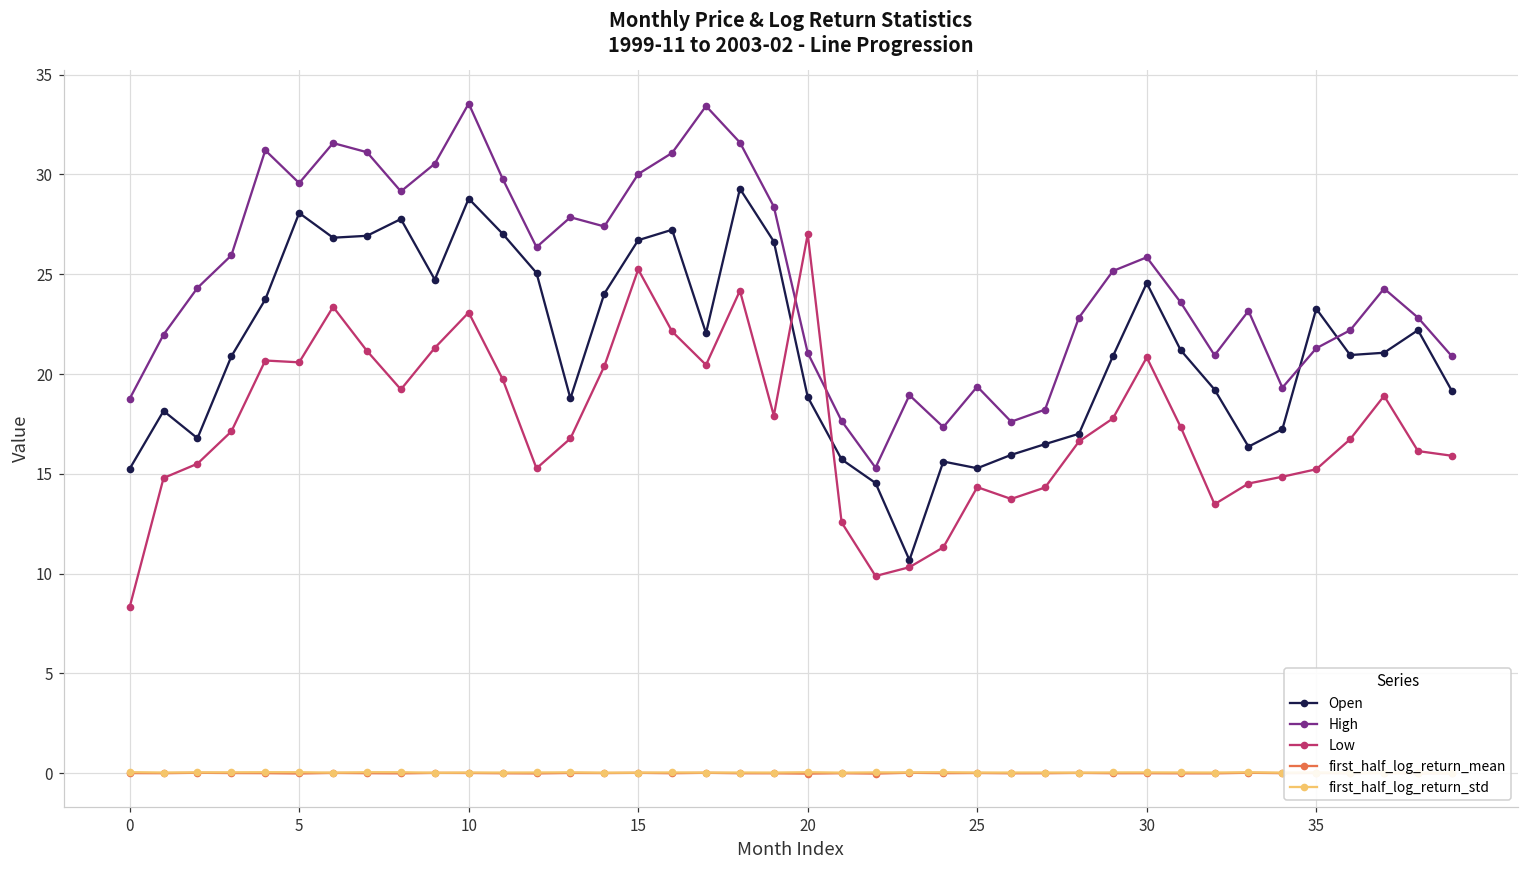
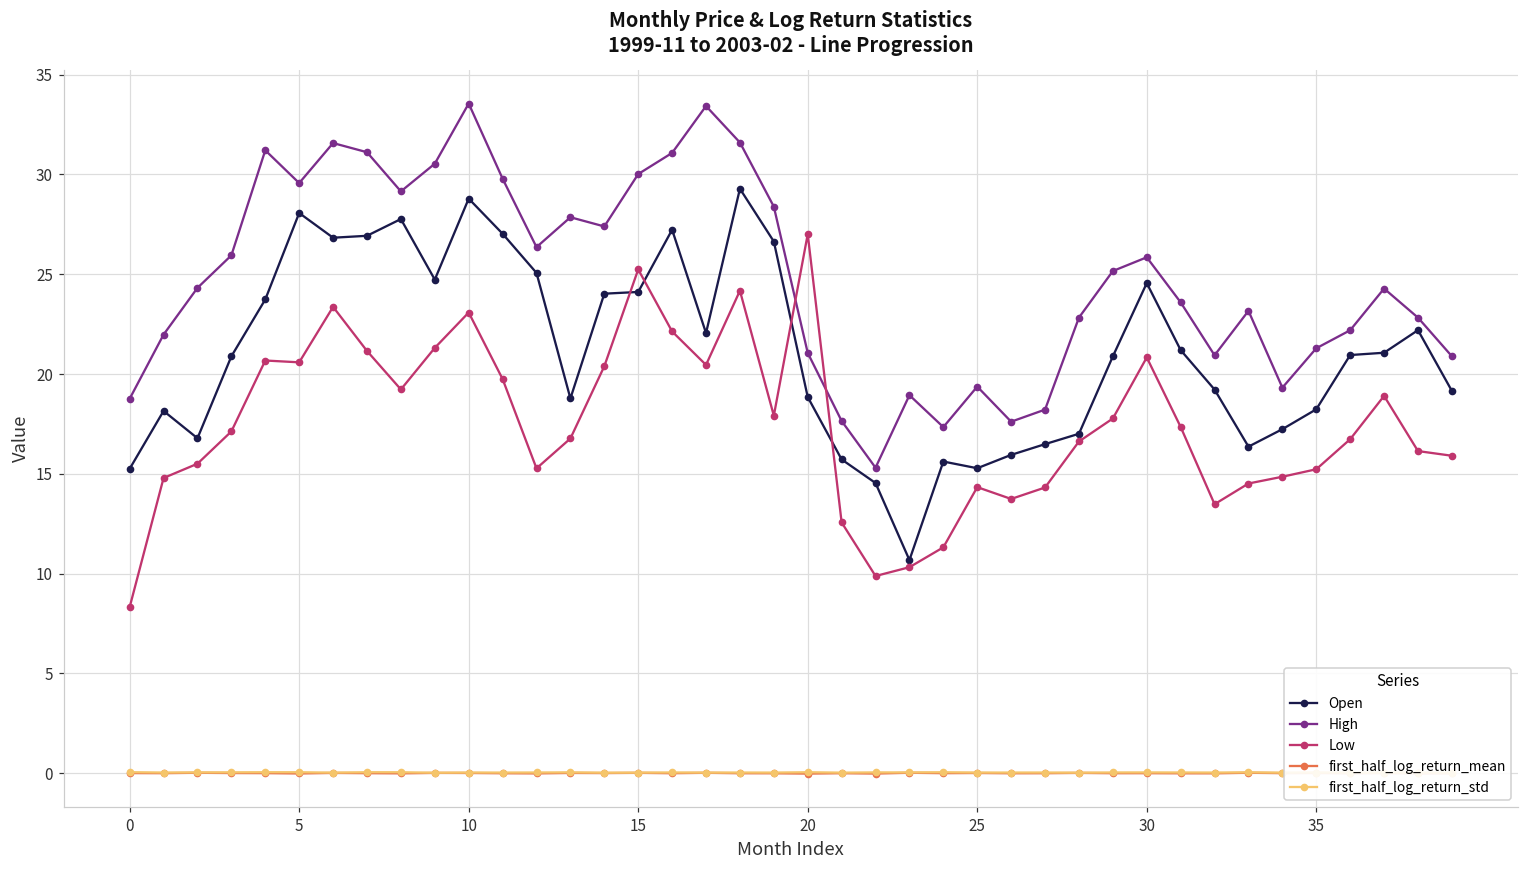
Open, 15: 26.7 -> 24.1
Open, 35: 23.3 -> 18.2
